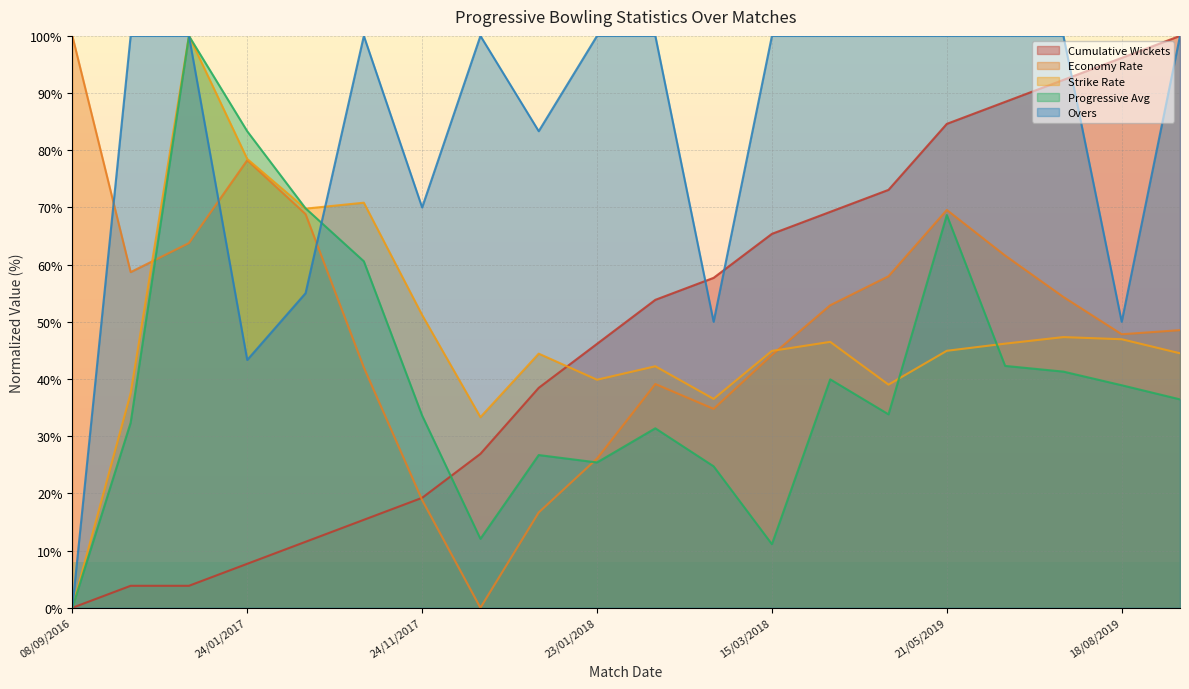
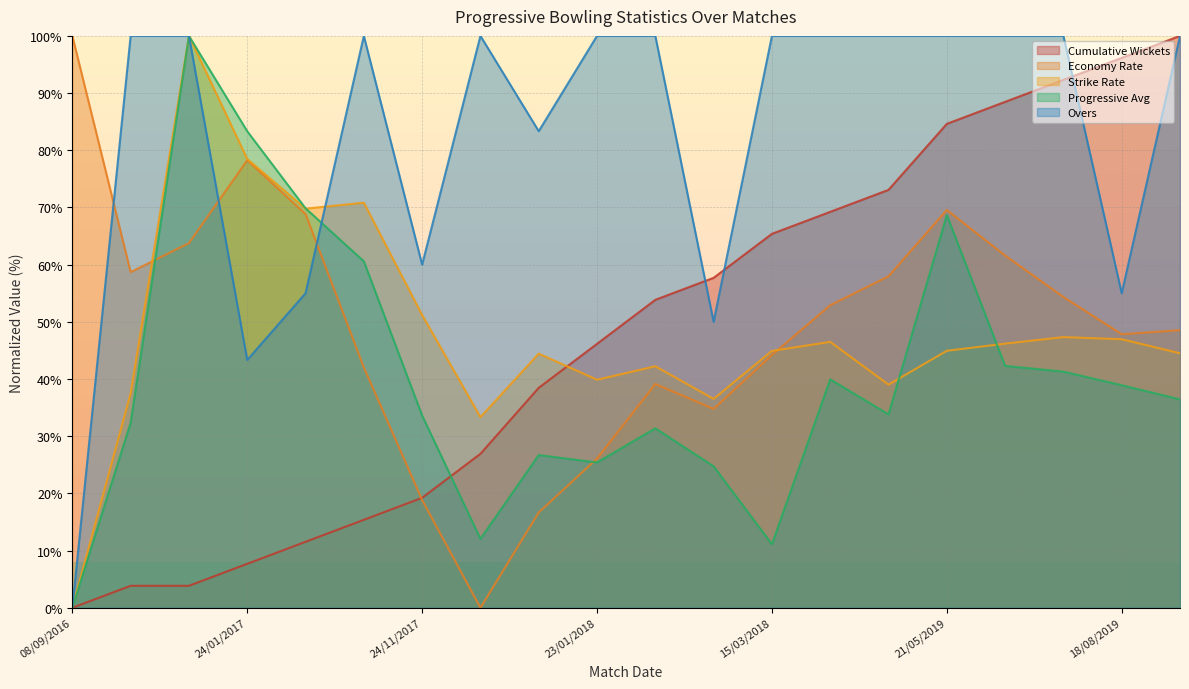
Overs, 24/11/2017: 70% -> 60%
Overs, 18/08/2019: 50% -> 55%
